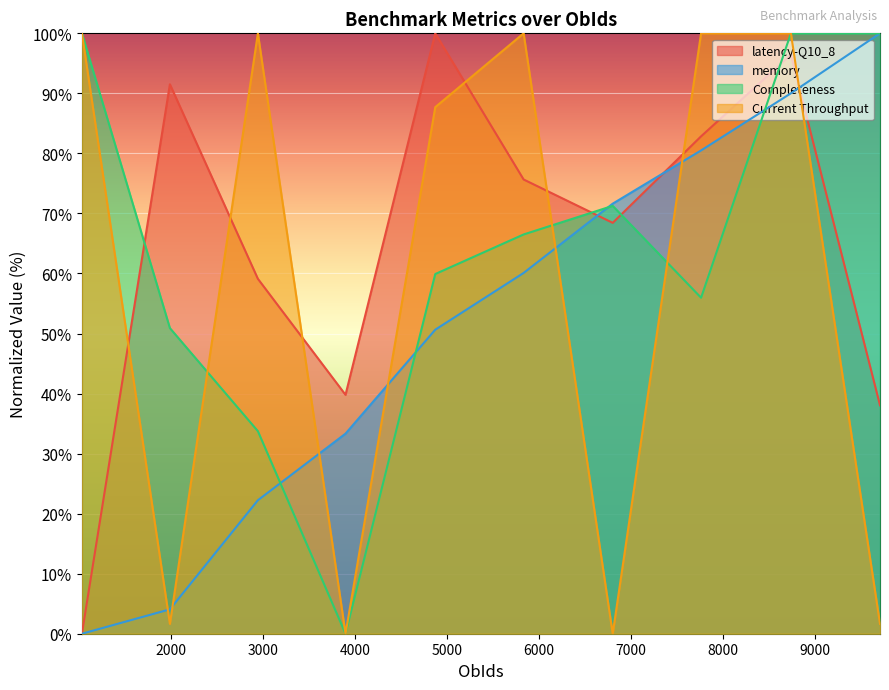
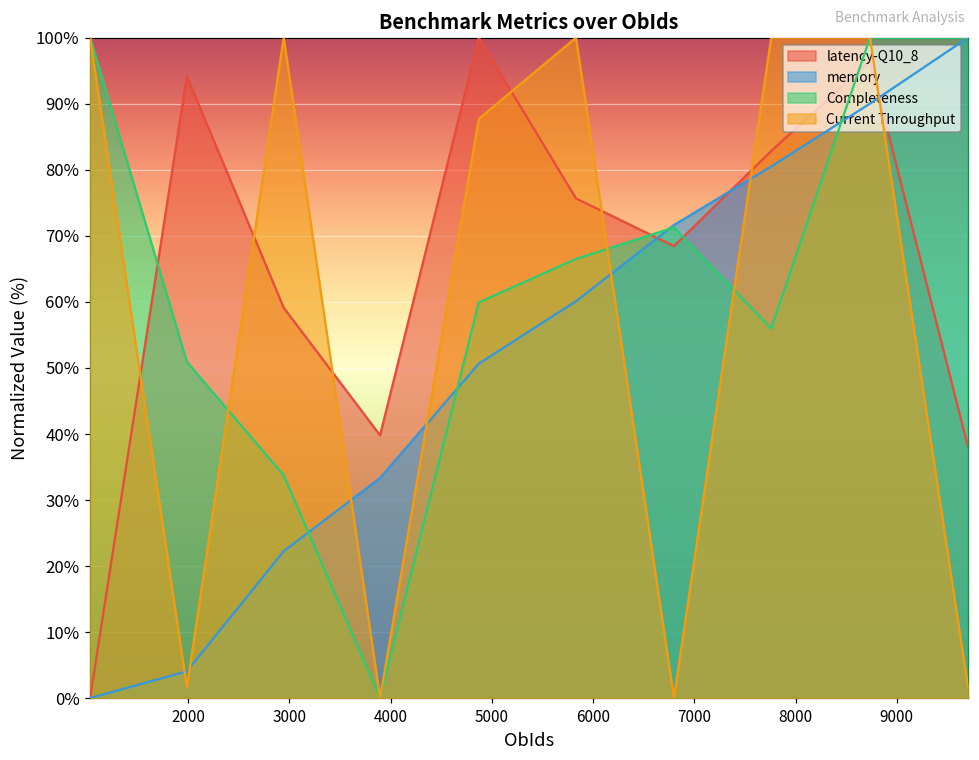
latency-Q10_8, 2000: 92% -> 94%
